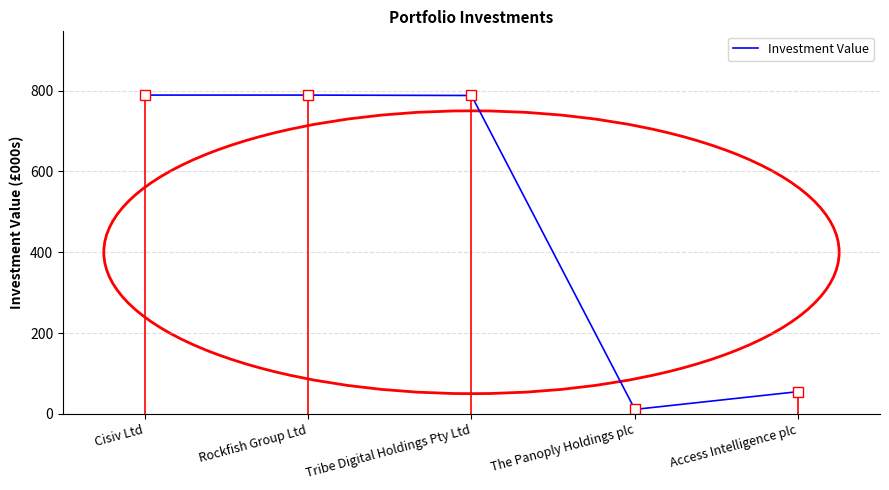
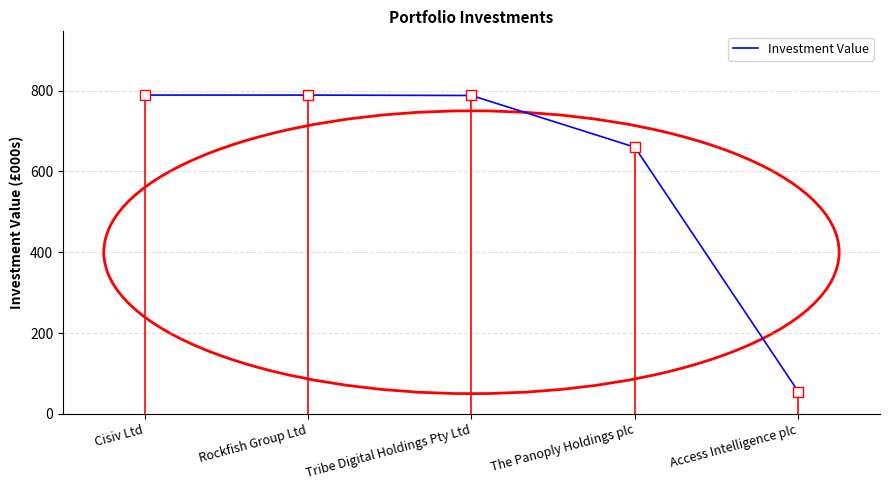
Investment Value, The Panoply Holdings plc: 10 -> 660
